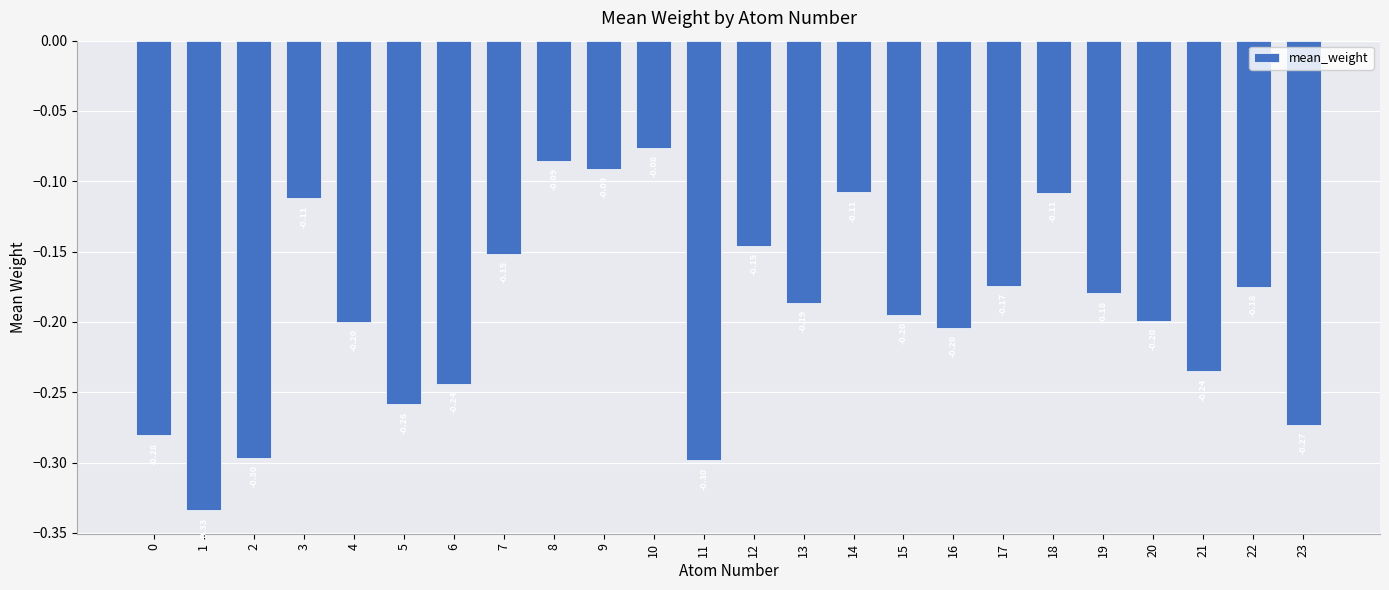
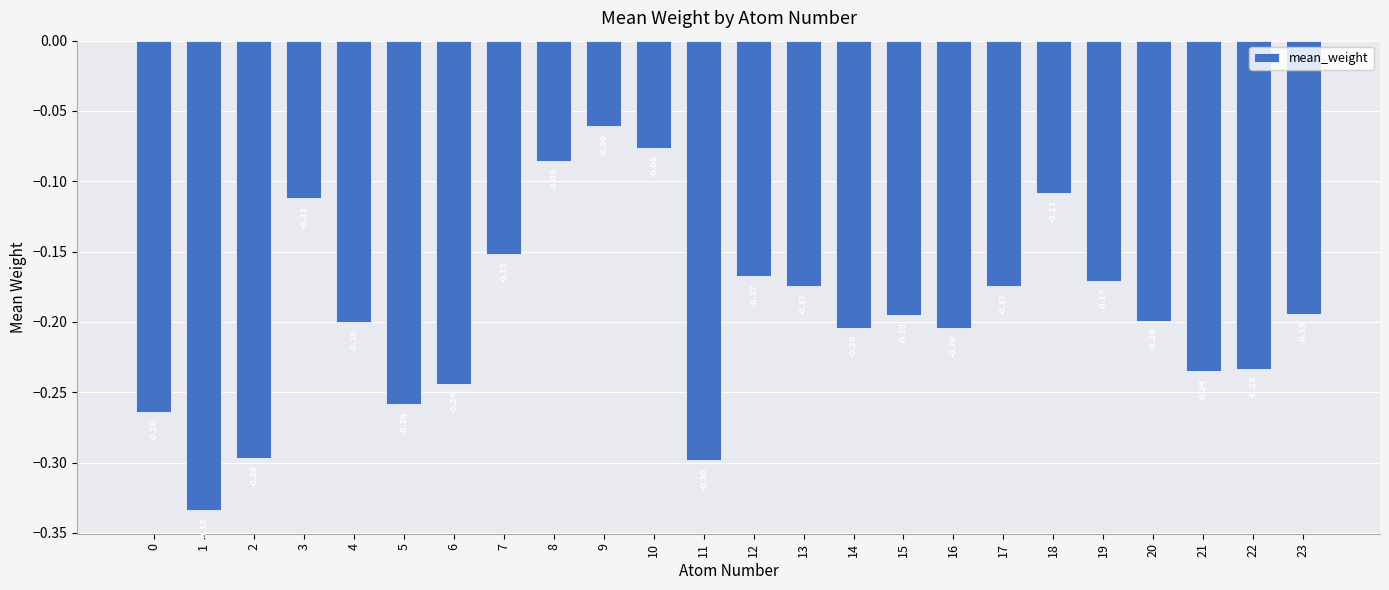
0: -0.281 -> -0.264
9: -0.091 -> -0.061
12: -0.146 -> -0.168
13: -0.186 -> -0.174
14: -0.108 -> -0.204
19: -0.180 -> -0.171
22: -0.175 -> -0.233
23: -0.273 -> -0.194
